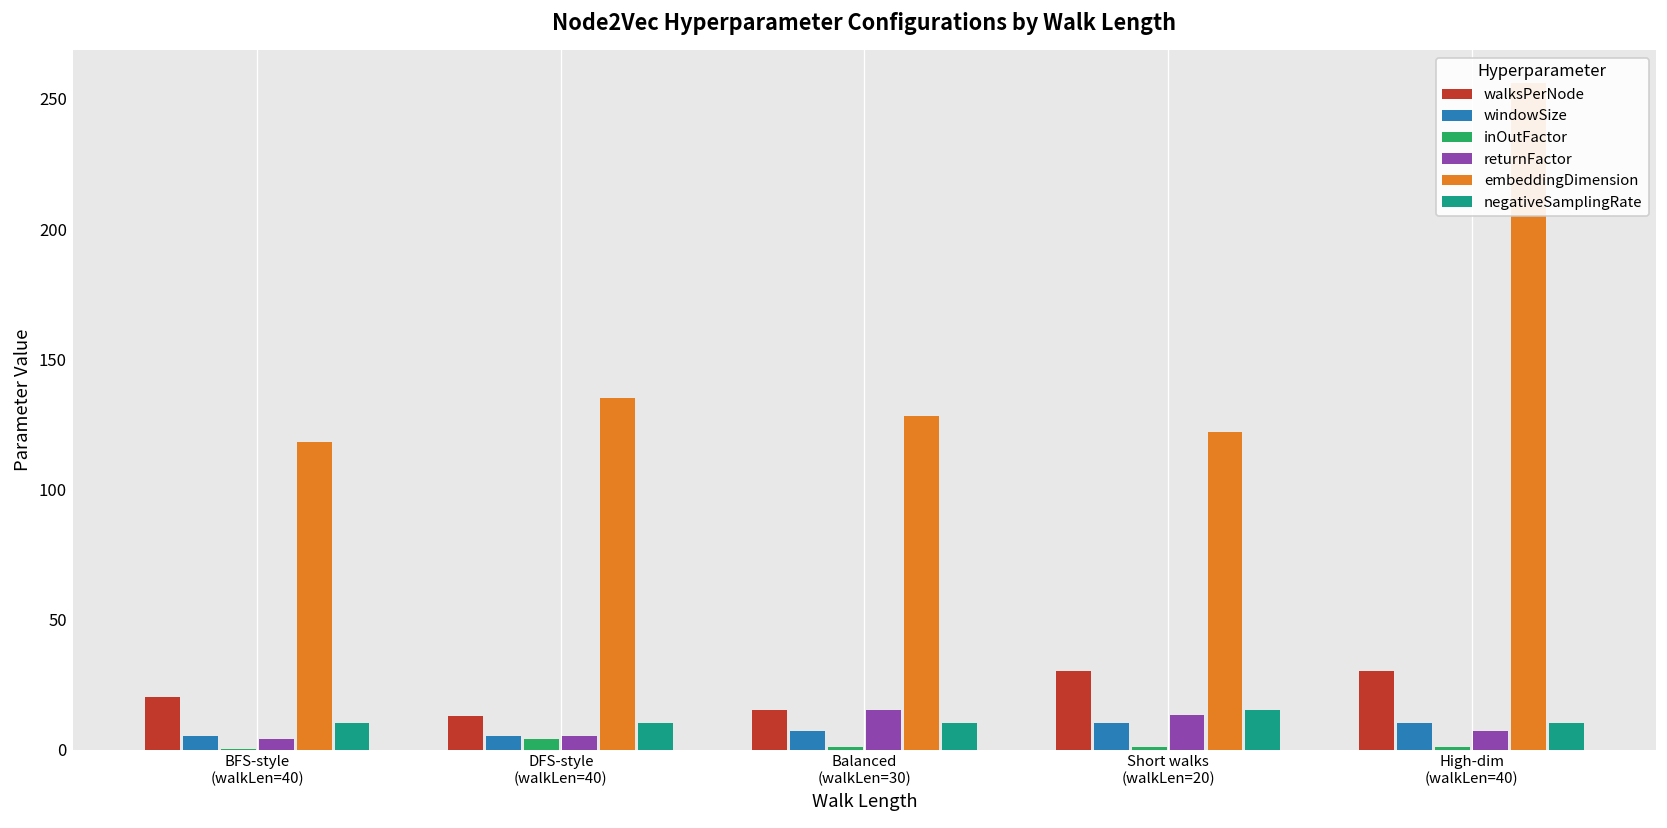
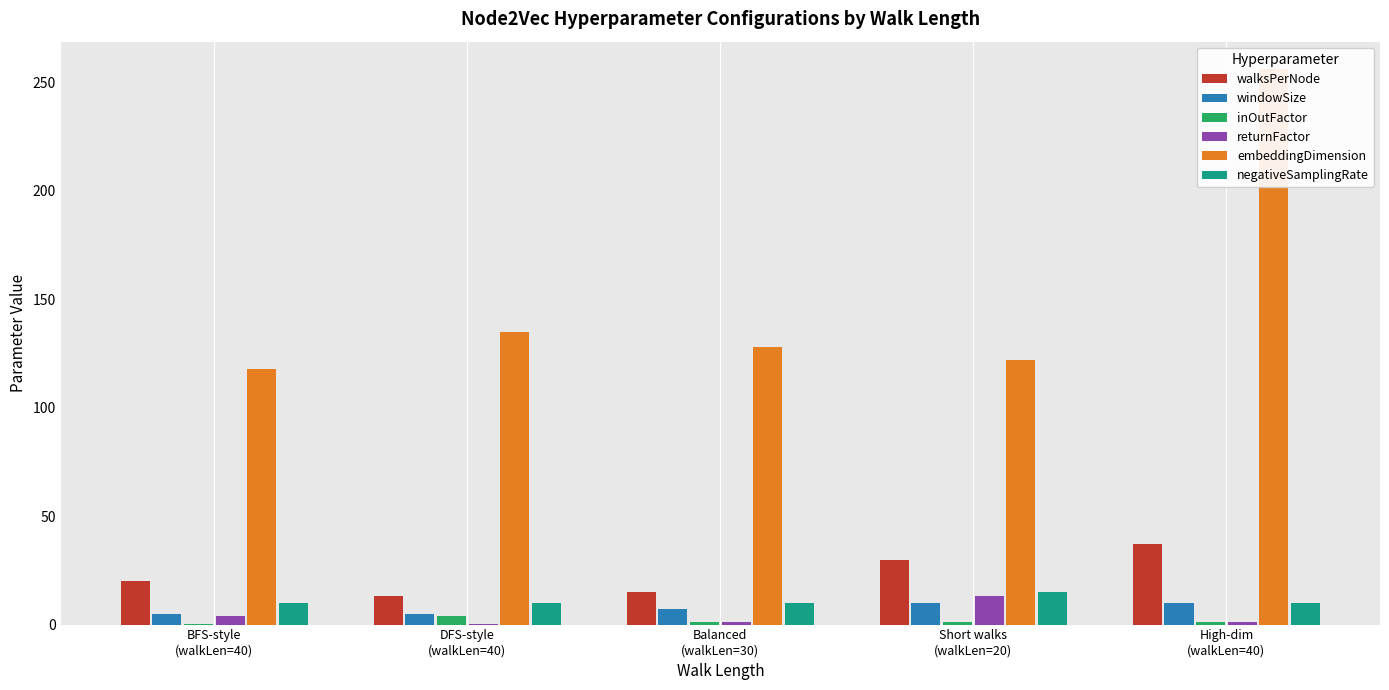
returnFactor, DFS-style (walkLen=40): 5 -> 0
returnFactor, Balanced (walkLen=30): 15 -> 1
walksPerNode, High-dim (walkLen=40): 30 -> 37
returnFactor, High-dim (walkLen=40): 7 -> 1
